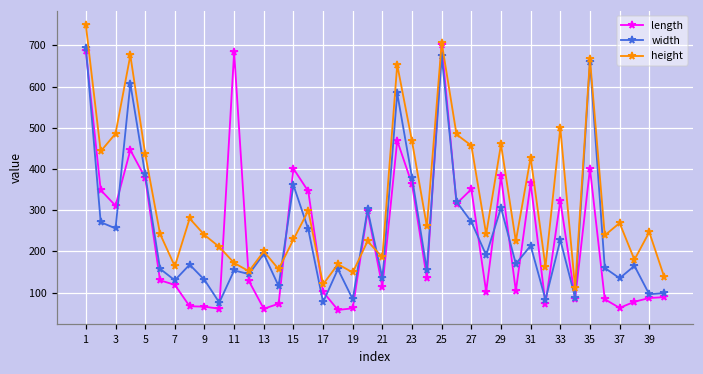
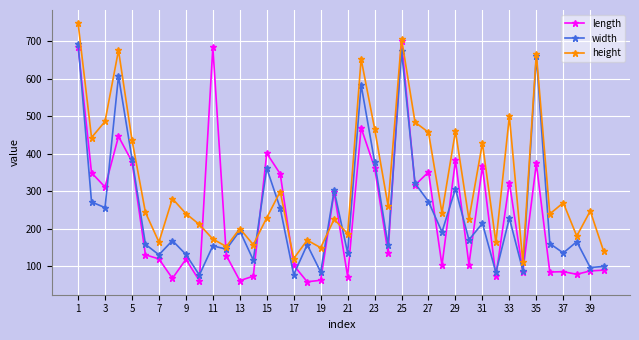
length, 9: 70 -> 120
length, 21: 110 -> 70
length, 35: 400 -> 370
length, 37: 60 -> 90
